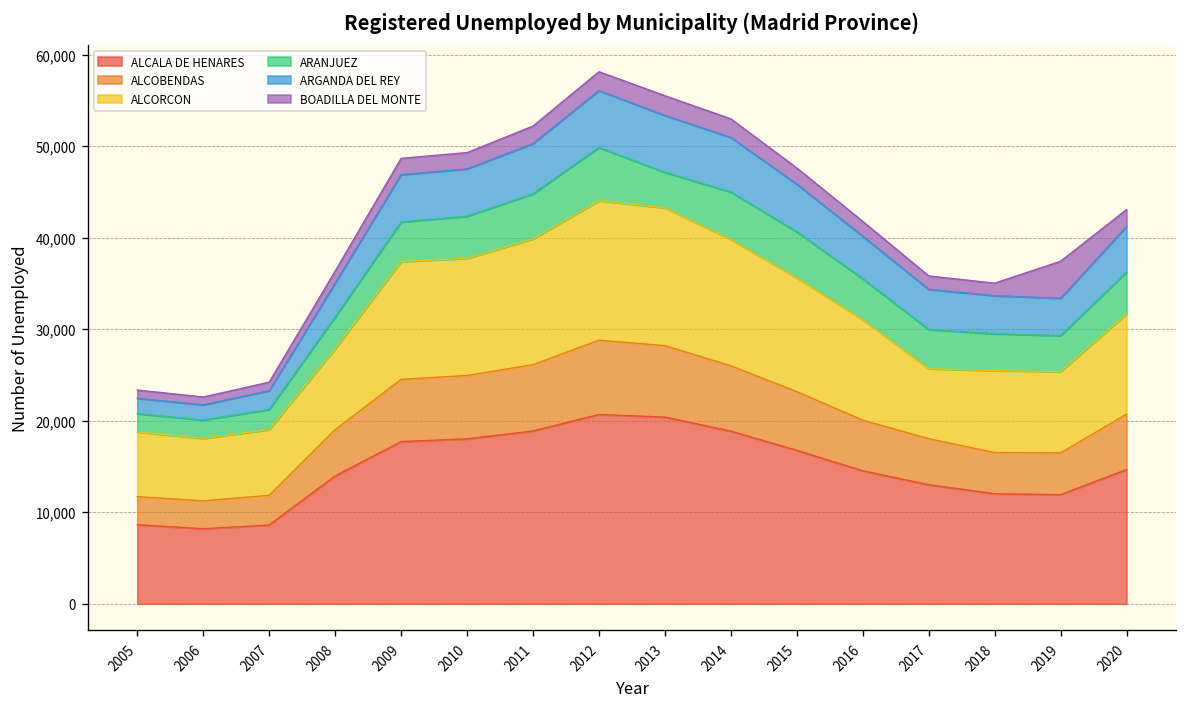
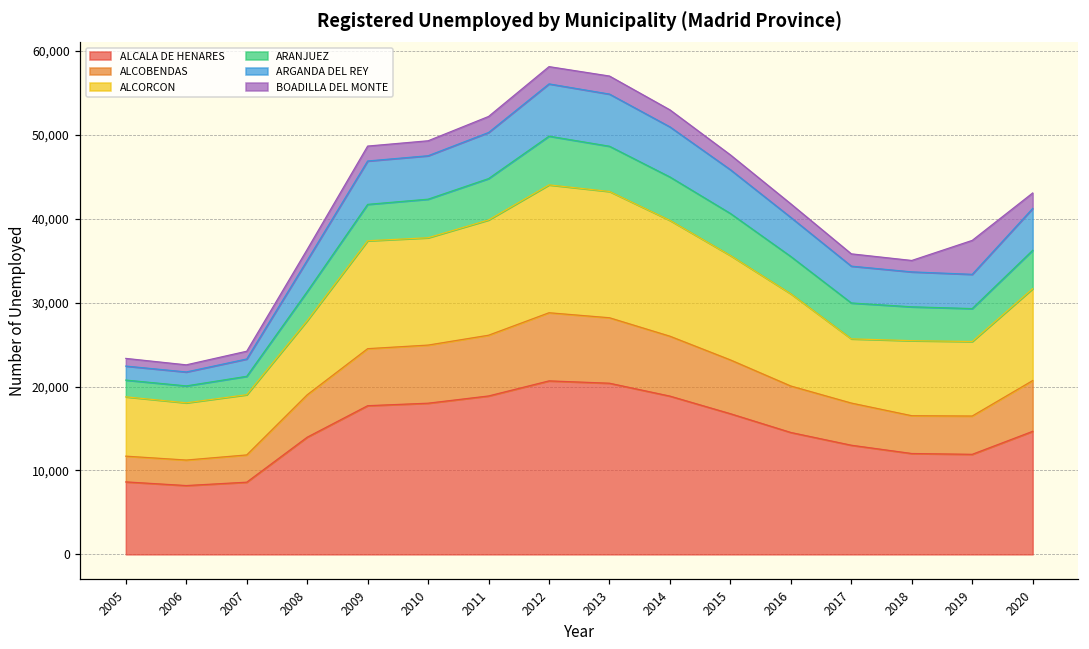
ARANJUEZ, 2013: 4,000 -> 5,000
